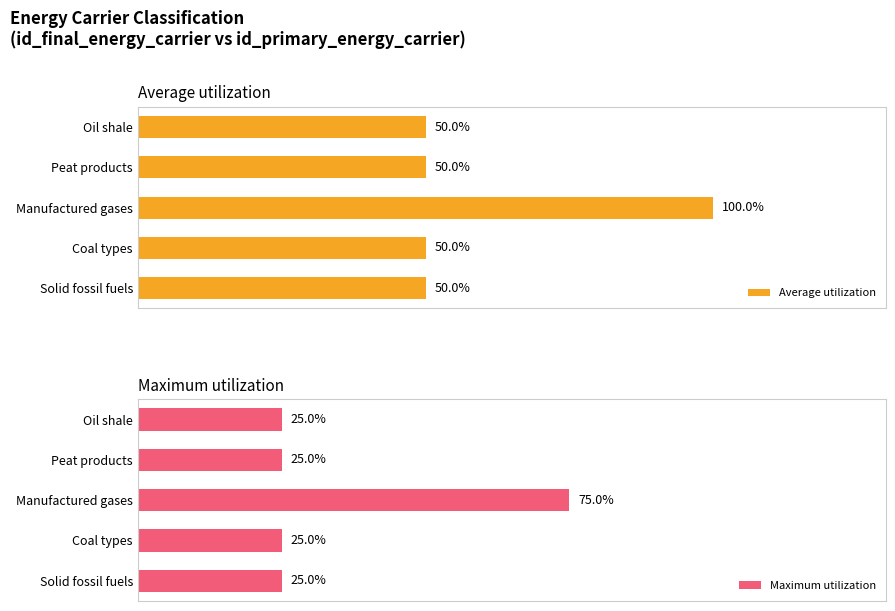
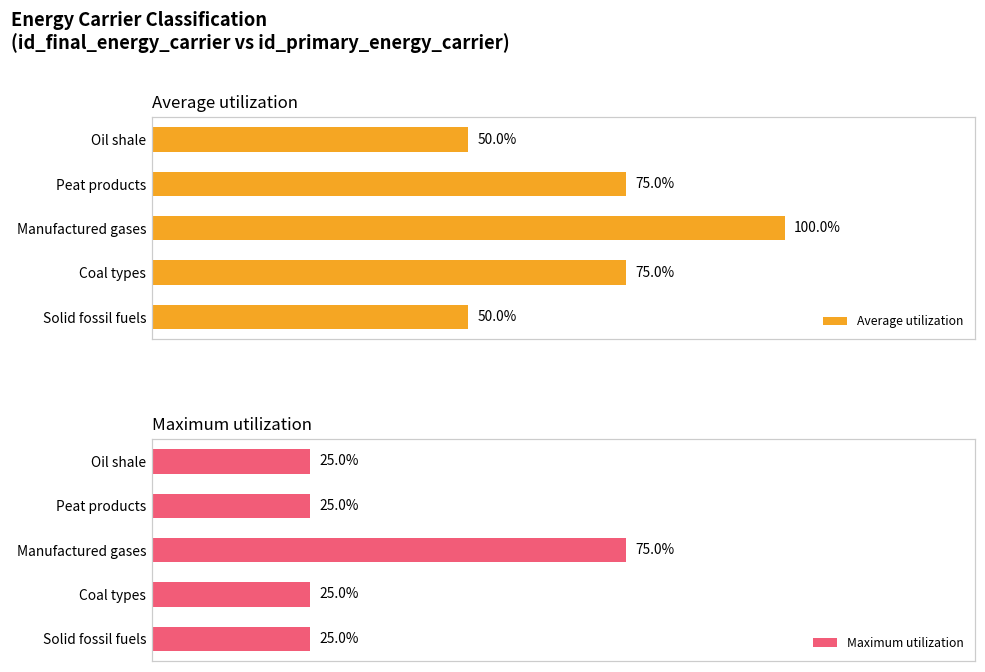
Average utilization, Peat products: 50.0% -> 75.0%
Average utilization, Coal types: 50.0% -> 75.0%
